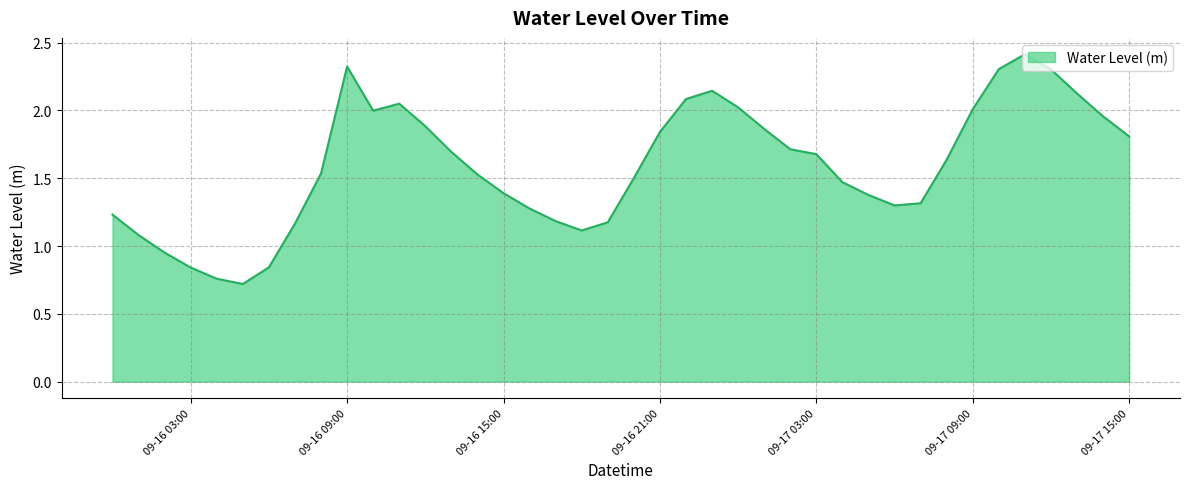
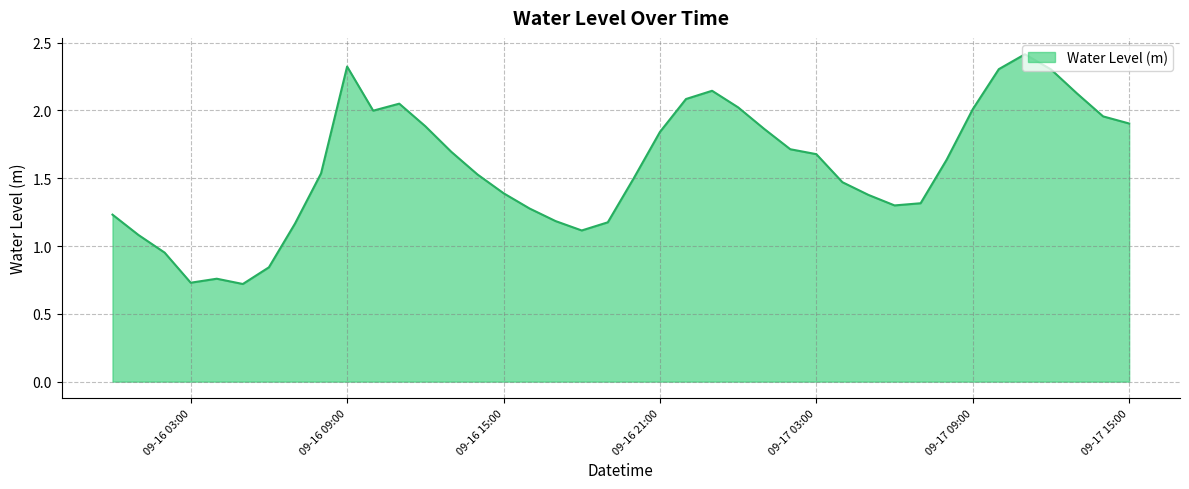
09-16 03:00: 0.84 -> 0.73
09-17 15:00: 1.81 -> 1.90
